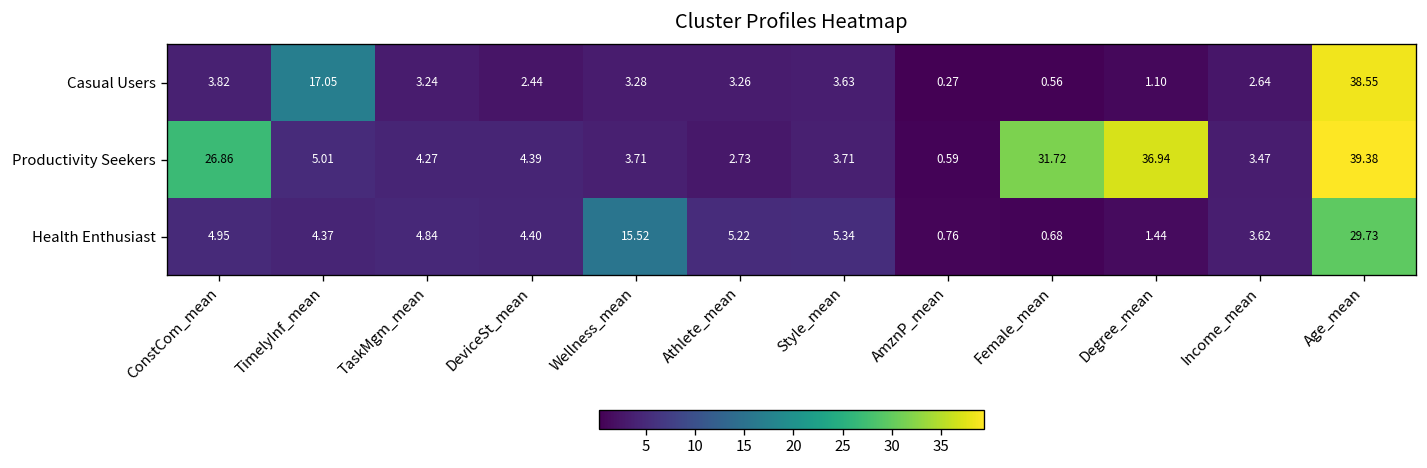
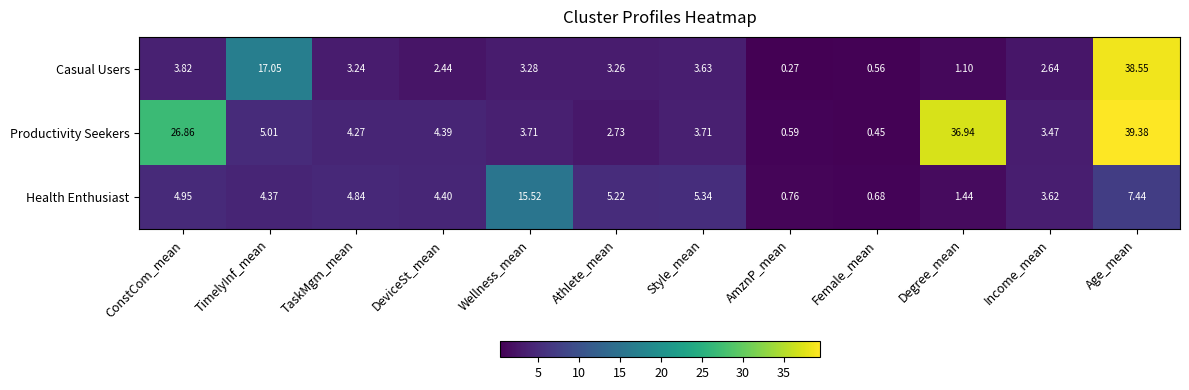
Productivity Seekers, Female_mean: 31.72 -> 0.45
Health Enthusiast, Age_mean: 29.73 -> 7.44
